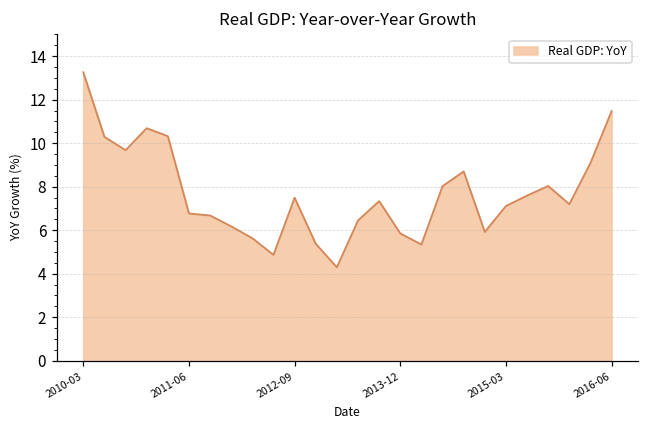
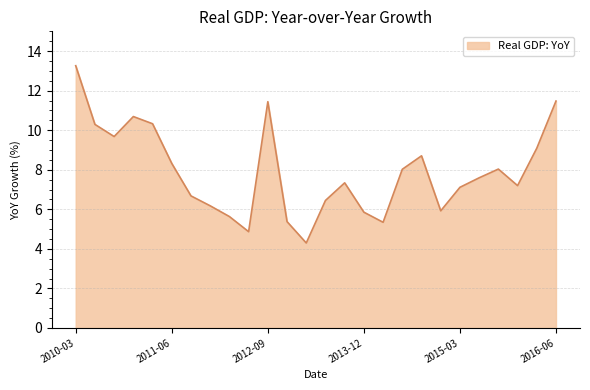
2011-06: 6.8 -> 8.3
2012-09: 7.5 -> 11.4
